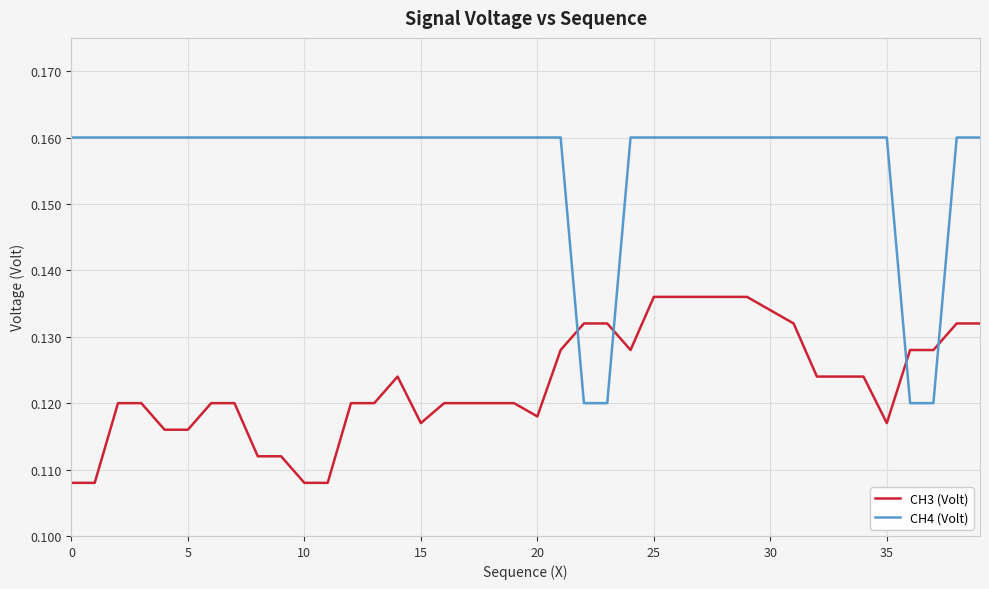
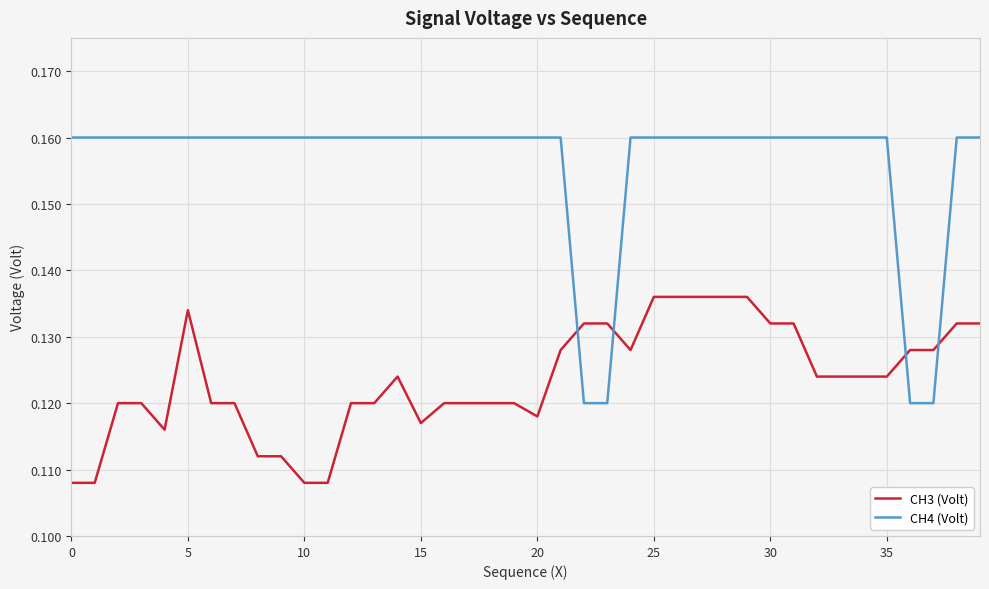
CH3 (Volt), 5: 0.116 -> 0.134
CH3 (Volt), 30: 0.134 -> 0.132
CH3 (Volt), 35: 0.117 -> 0.124
